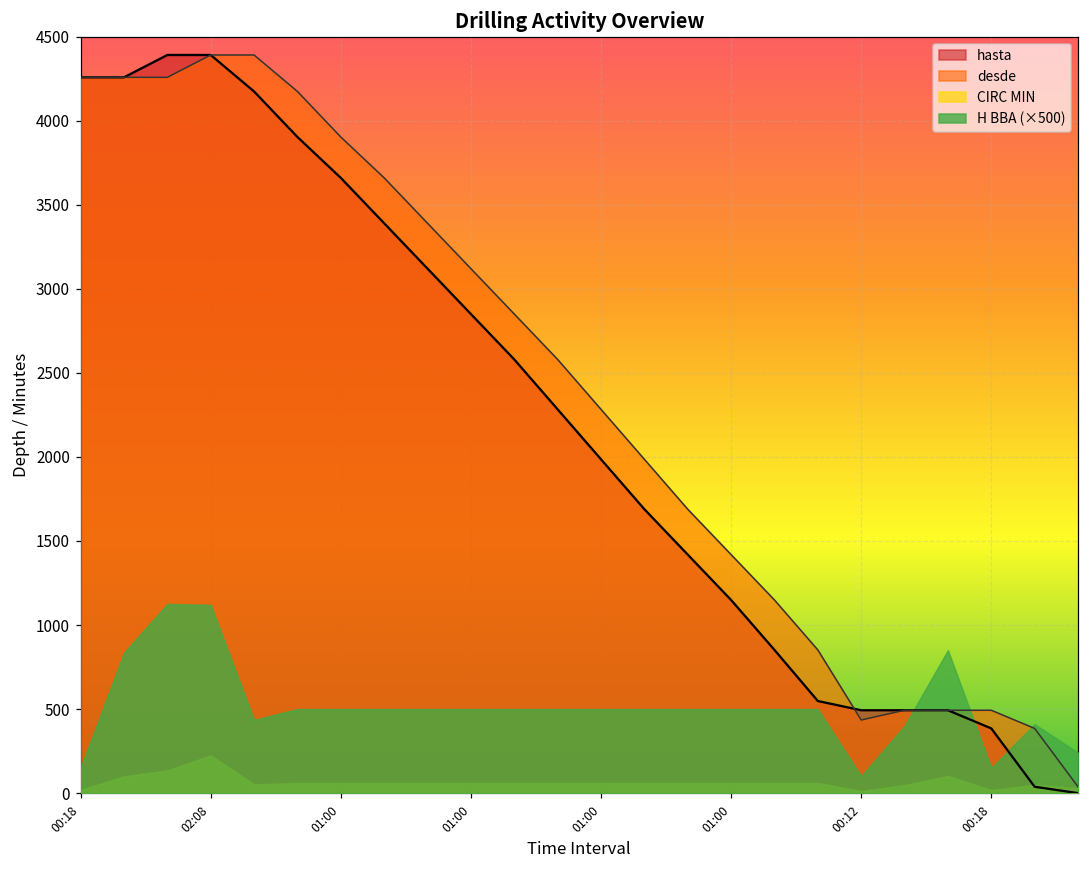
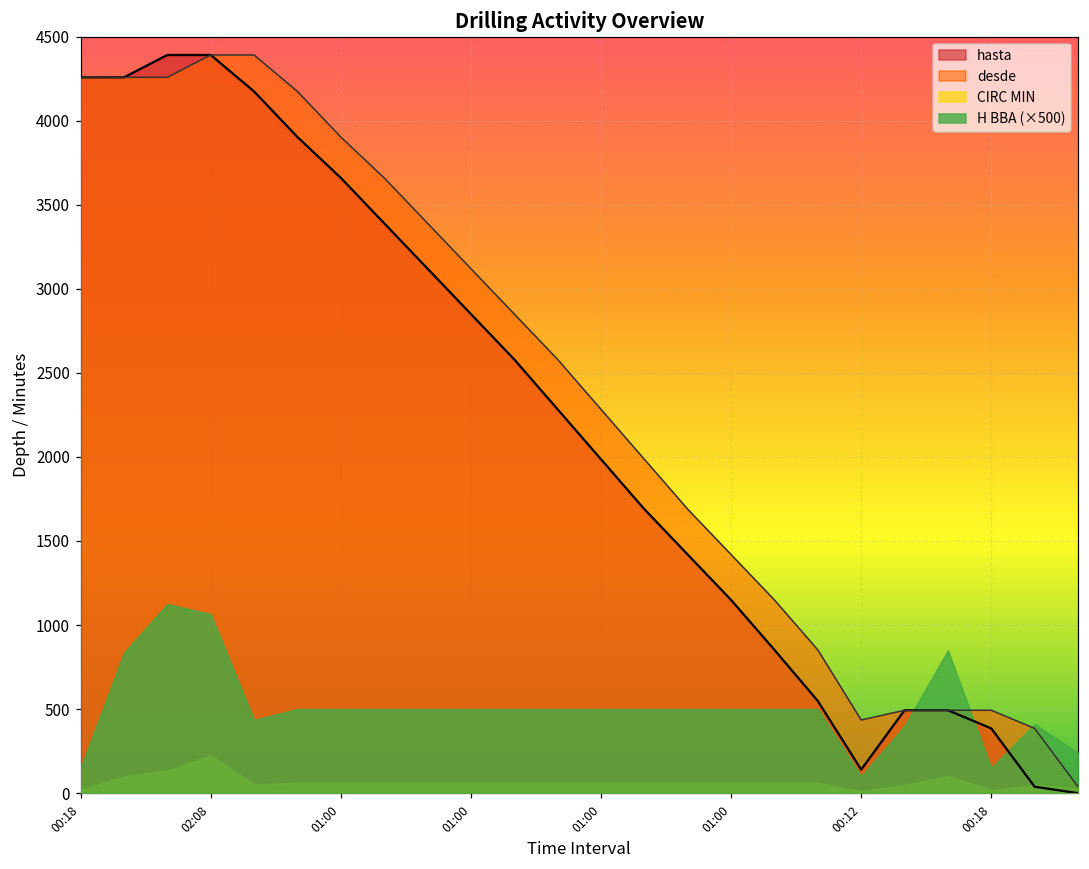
H BBA (×500), 02:08: 1120 -> 1070
hasta, 00:12: 490 -> 140
